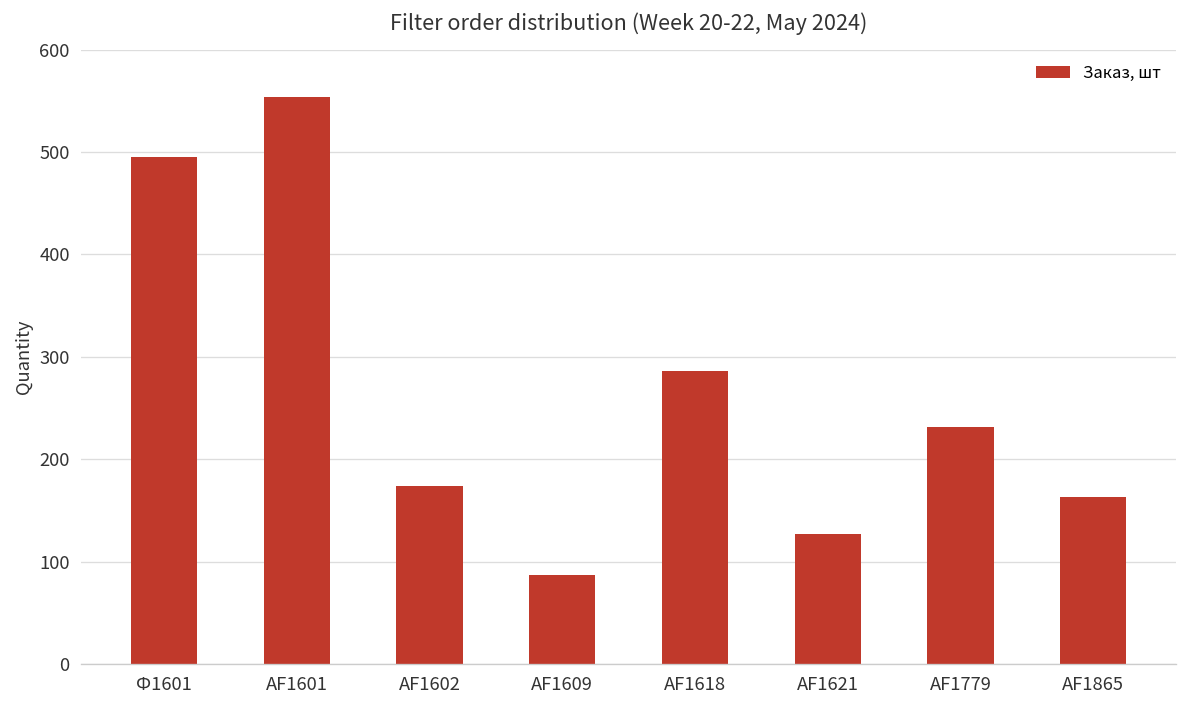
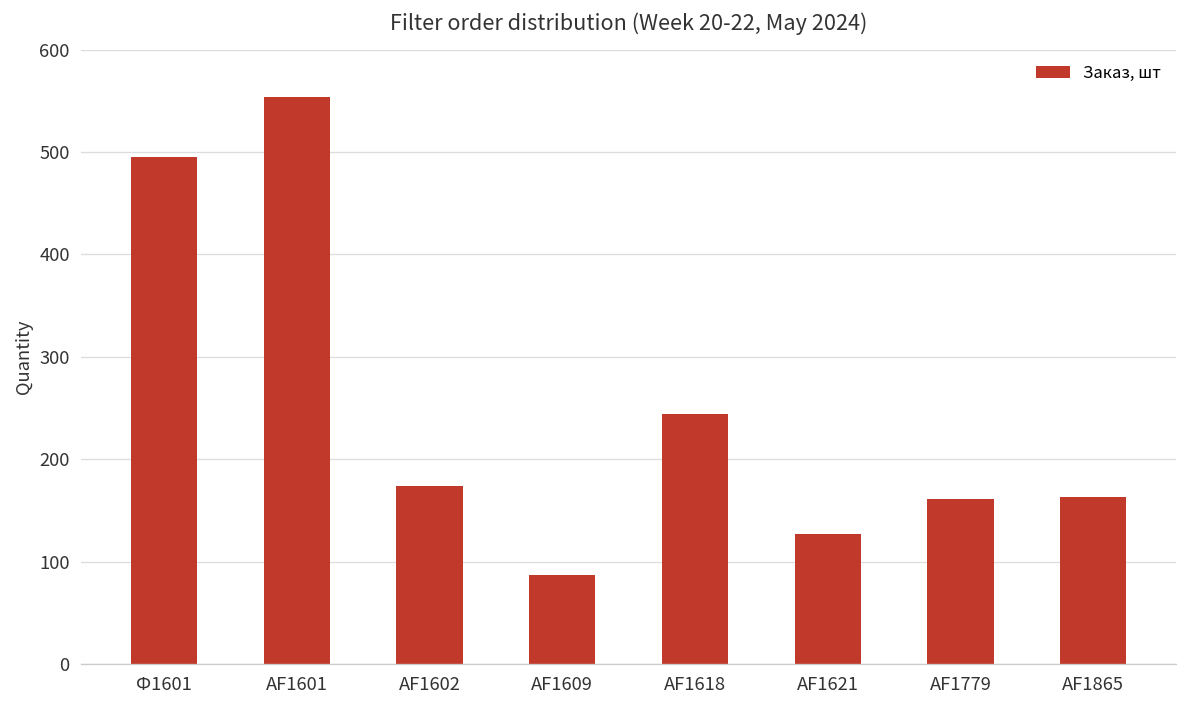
AF1618: 290 -> 240
AF1779: 230 -> 160
